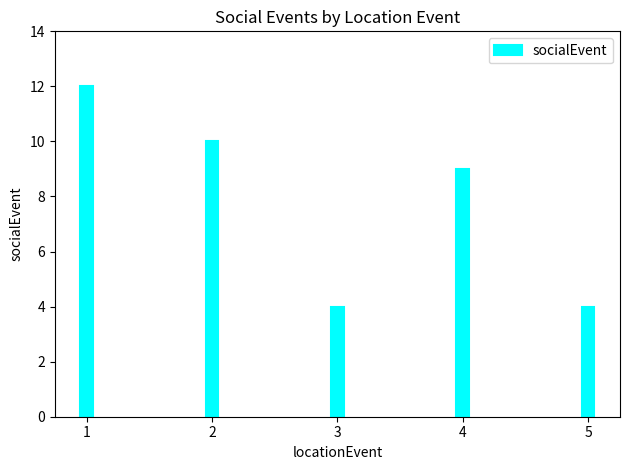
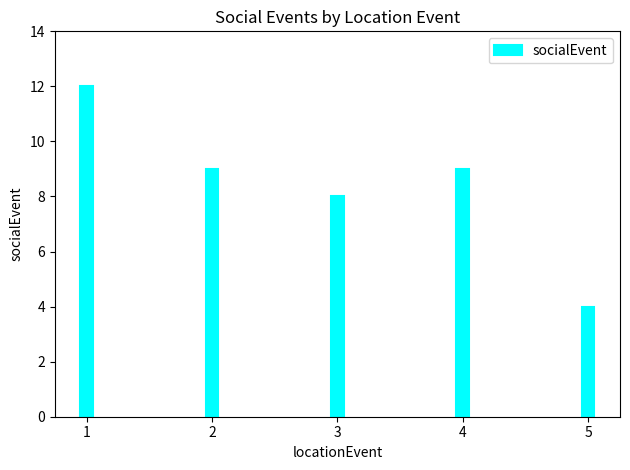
2: 10 -> 9
3: 4 -> 8
